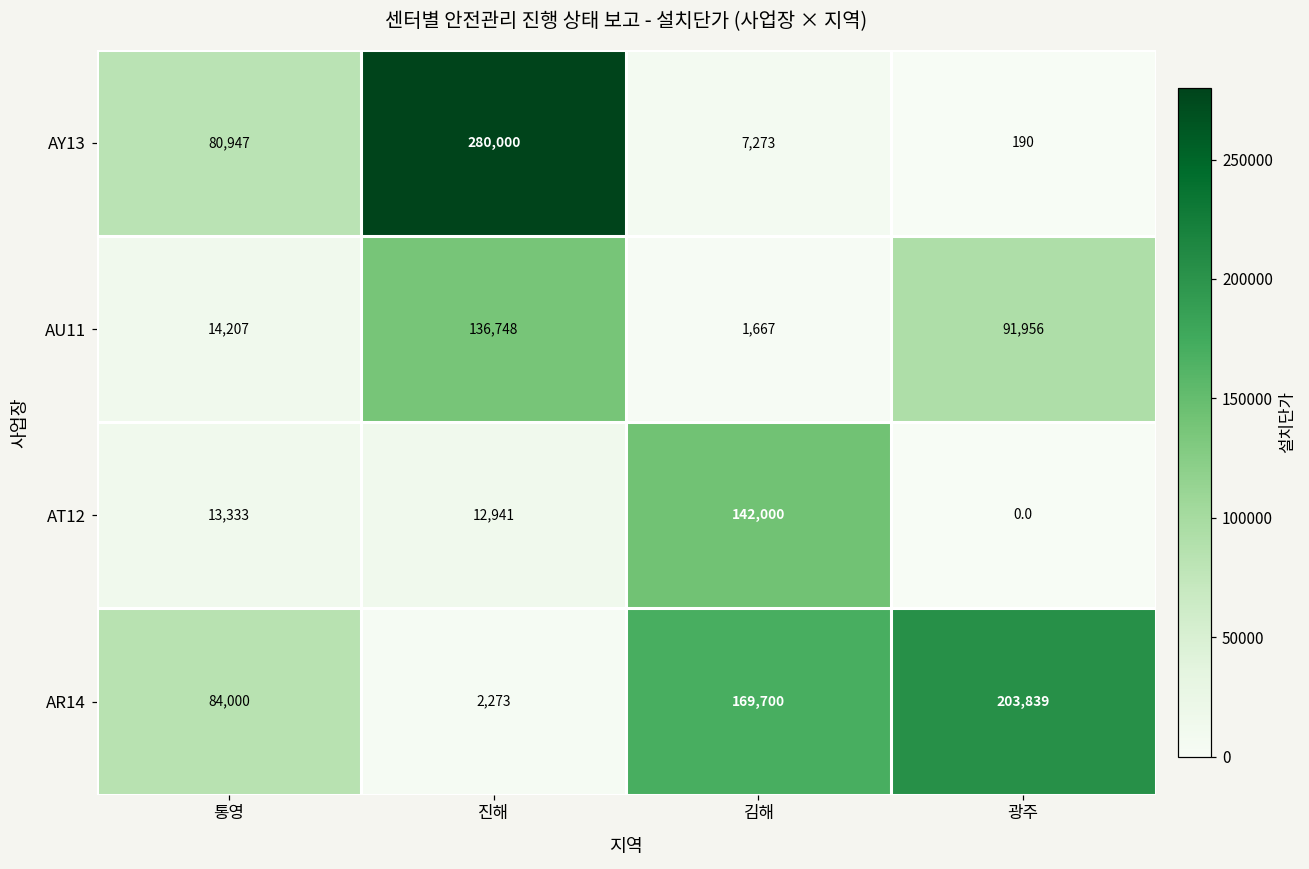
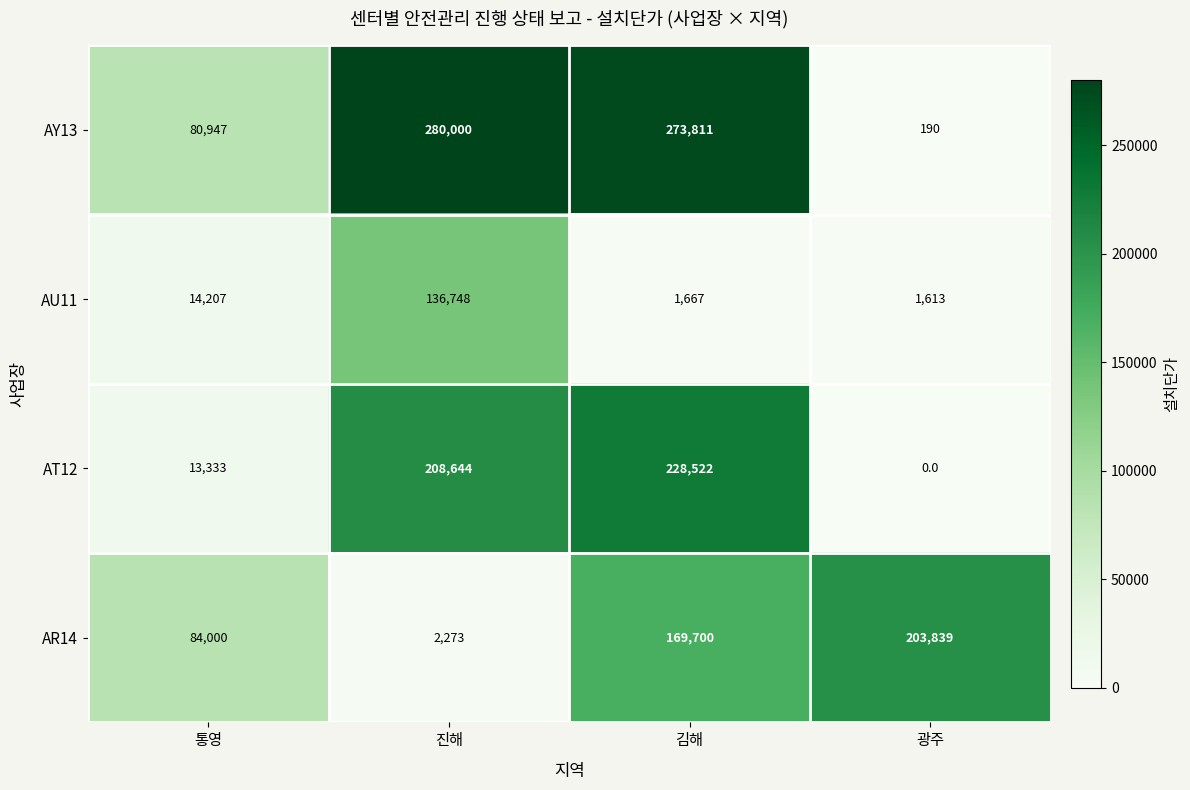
AY13, 김해: 7,273 -> 273,811
AU11, 광주: 91,956 -> 1,613
AT12, 진해: 12,941 -> 208,644
AT12, 김해: 142,000 -> 228,522
